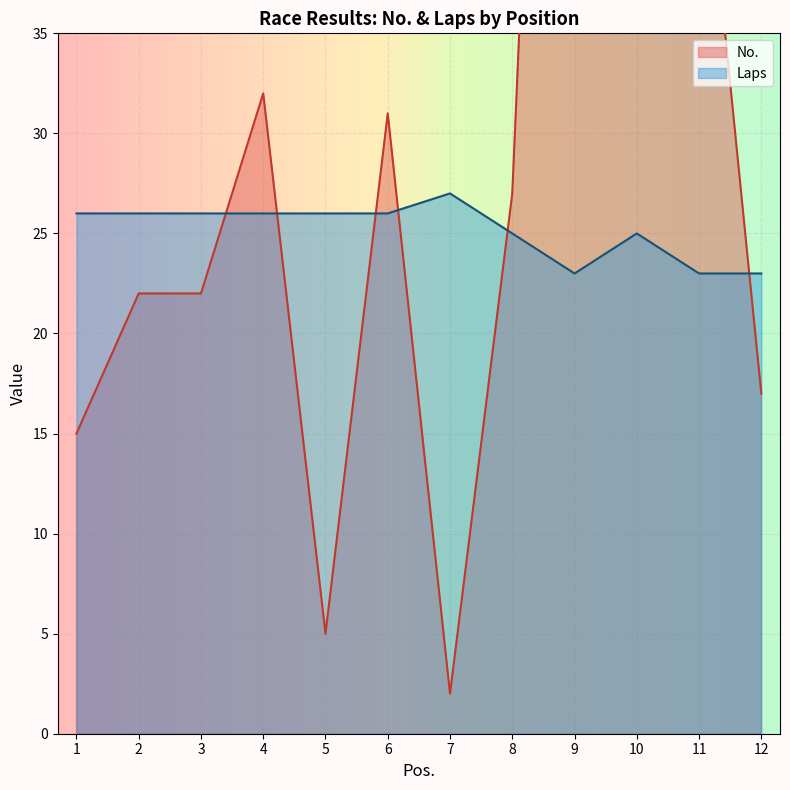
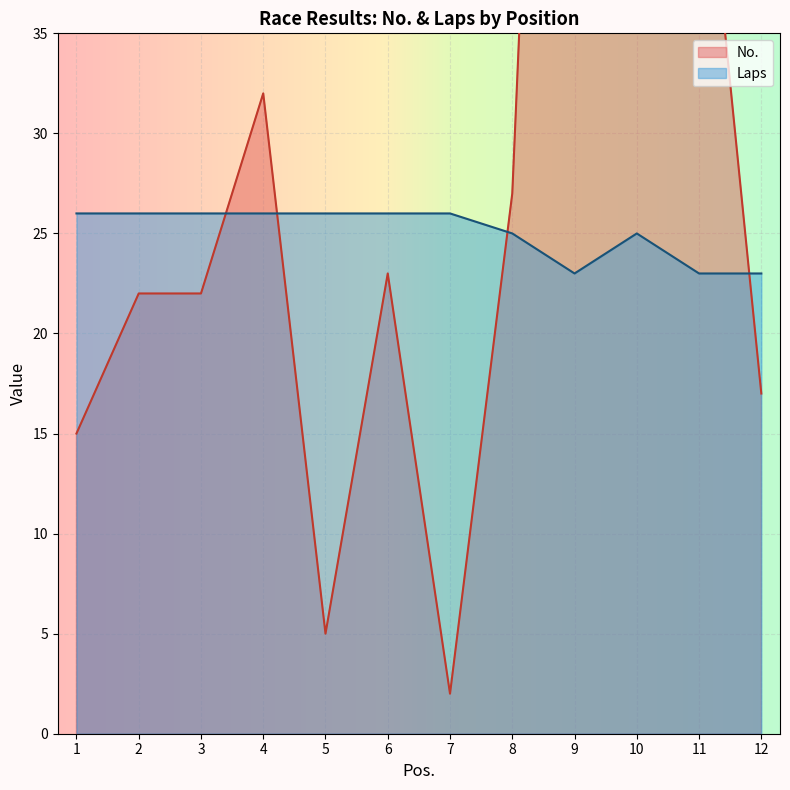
No., 6: 31 -> 23
Laps, 7: 27 -> 26
